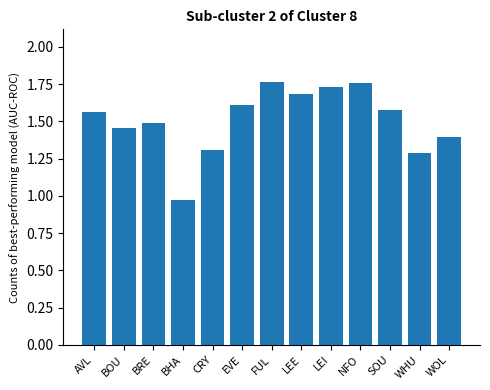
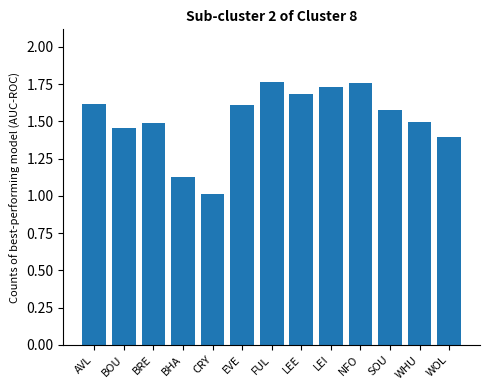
AVL: 1.56 -> 1.61
BHA: 0.97 -> 1.13
CRY: 1.30 -> 1.01
WHU: 1.29 -> 1.50
